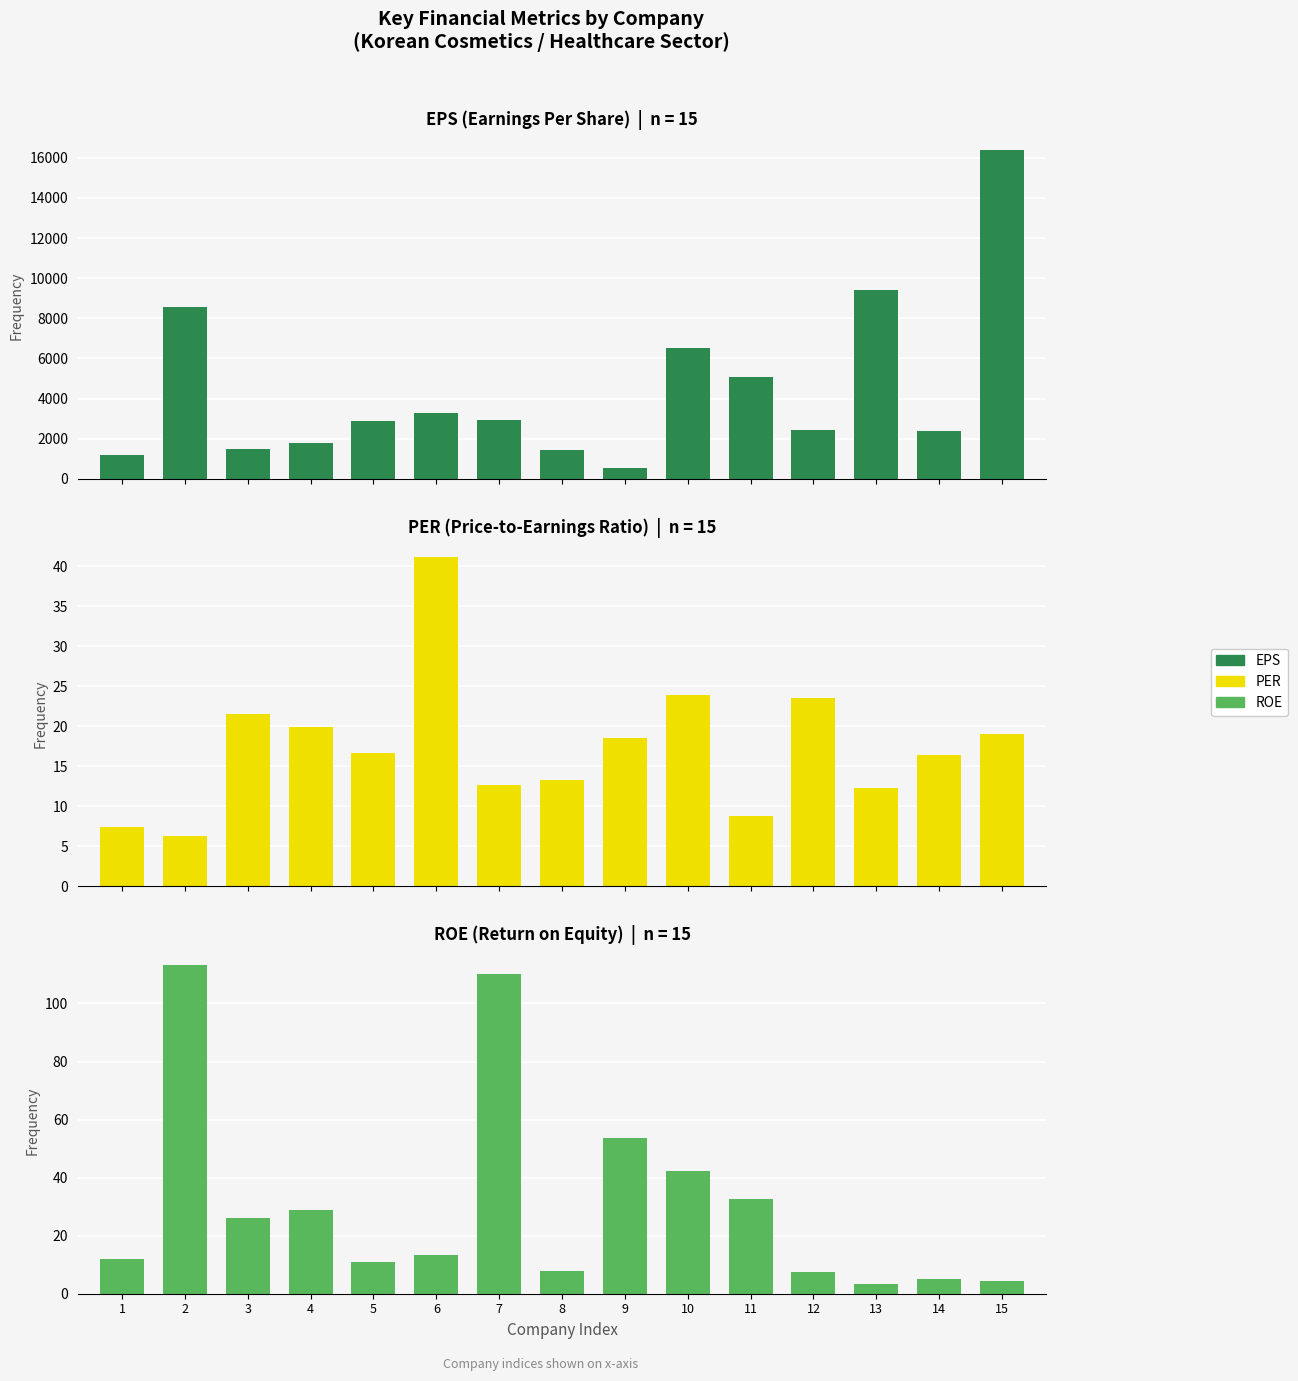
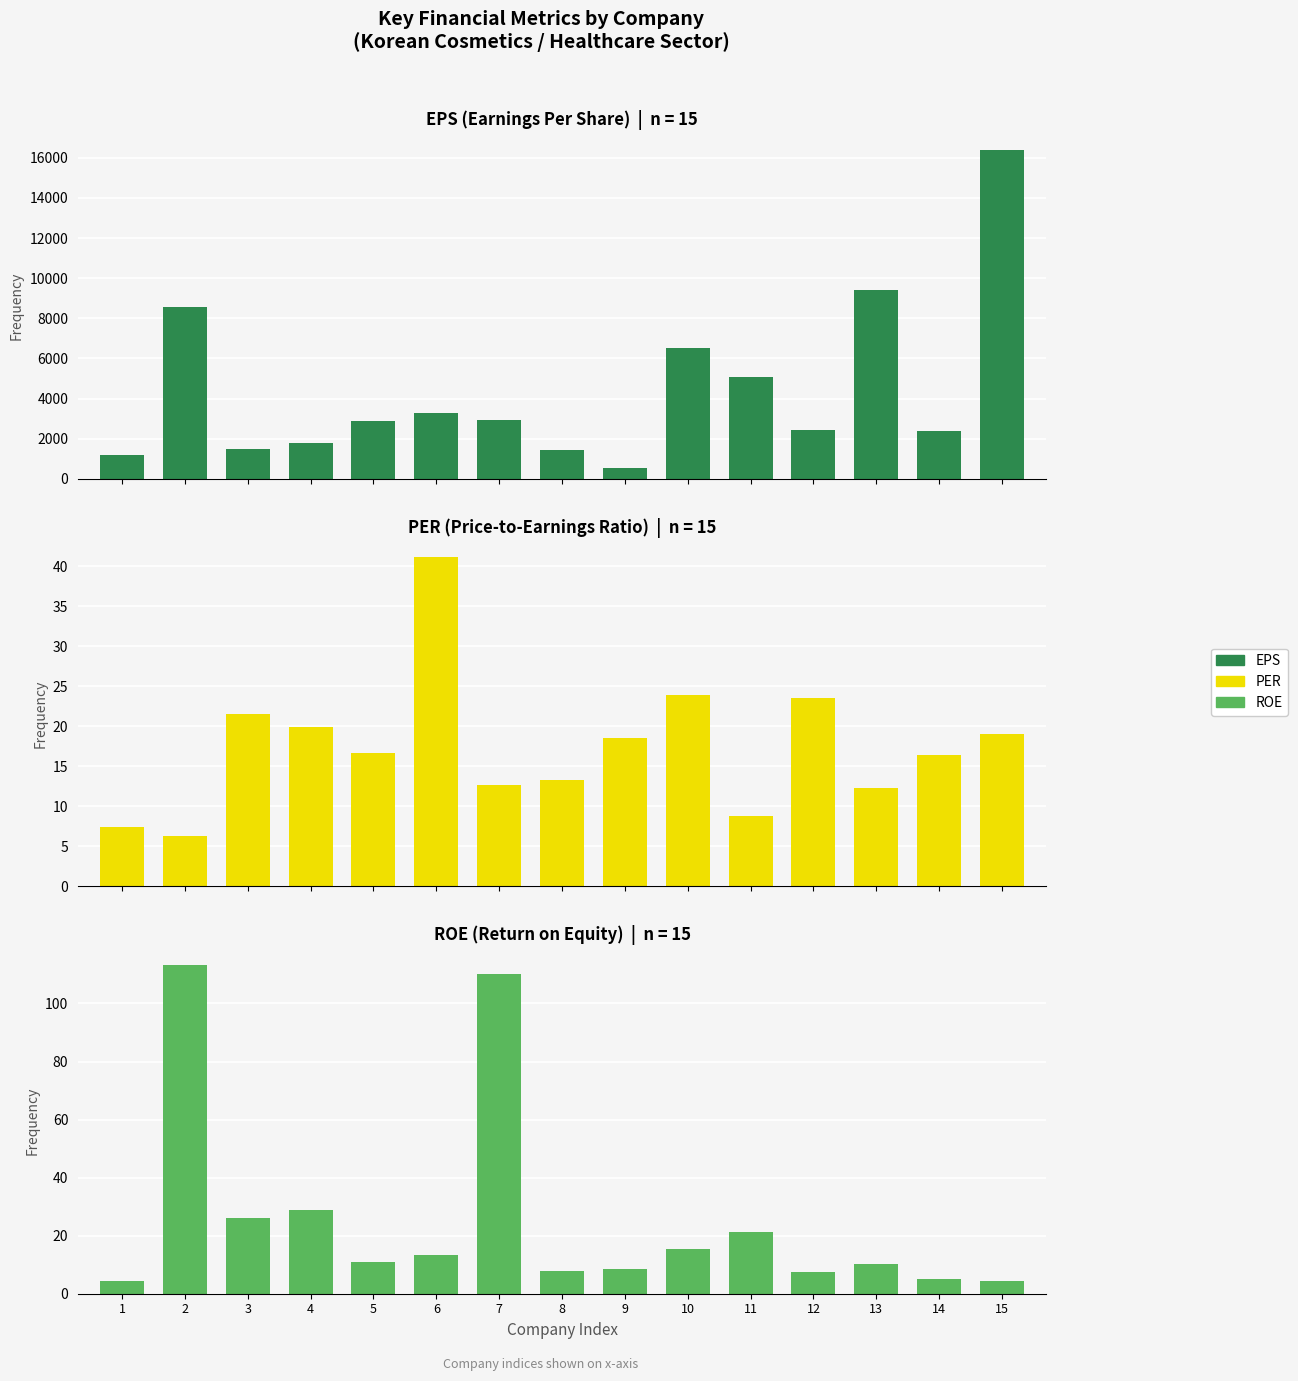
ROE (Return on Equity) | n = 15, 1: 12 -> 4
ROE (Return on Equity) | n = 15, 9: 54 -> 8
ROE (Return on Equity) | n = 15, 10: 42 -> 16
ROE (Return on Equity) | n = 15, 11: 33 -> 21
ROE (Return on Equity) | n = 15, 13: 3 -> 10
